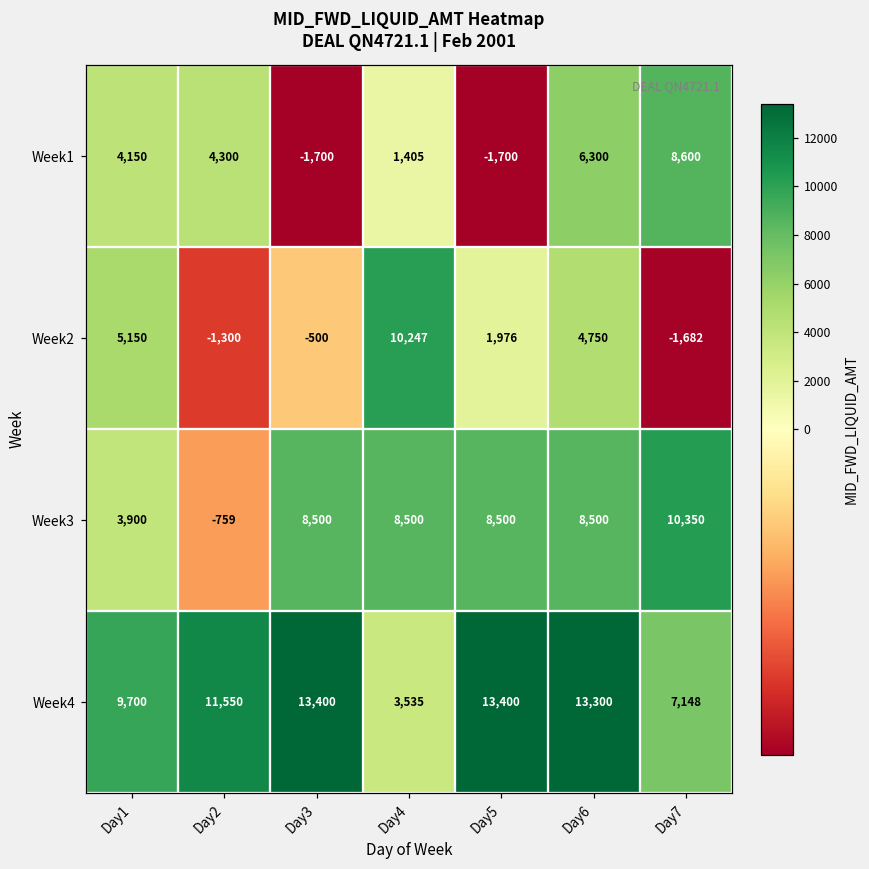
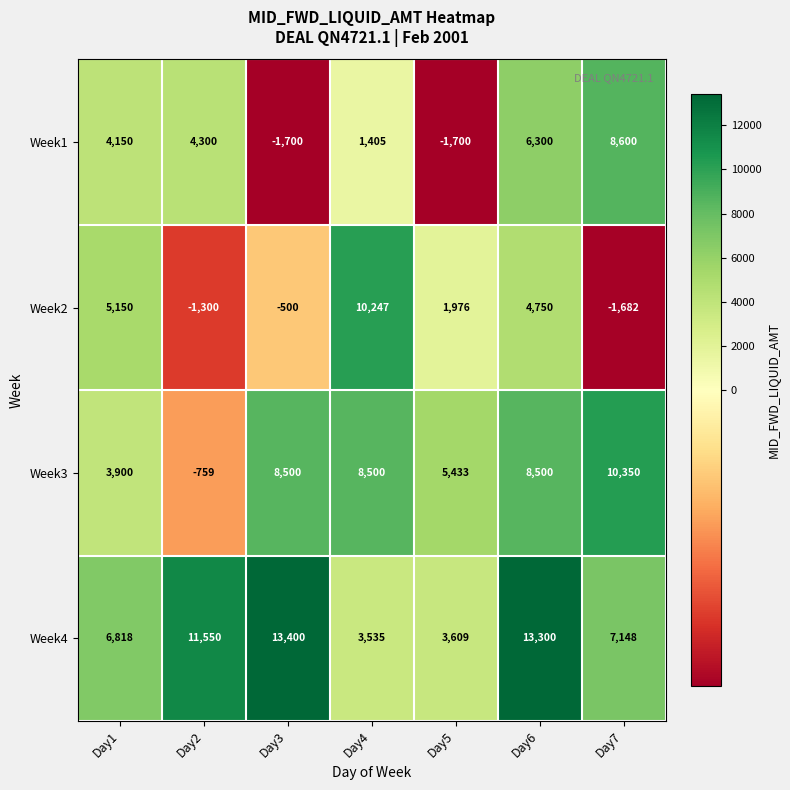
Week3, Day5: 8,500 -> 5,433
Week4, Day1: 9,700 -> 6,818
Week4, Day5: 13,400 -> 3,609
